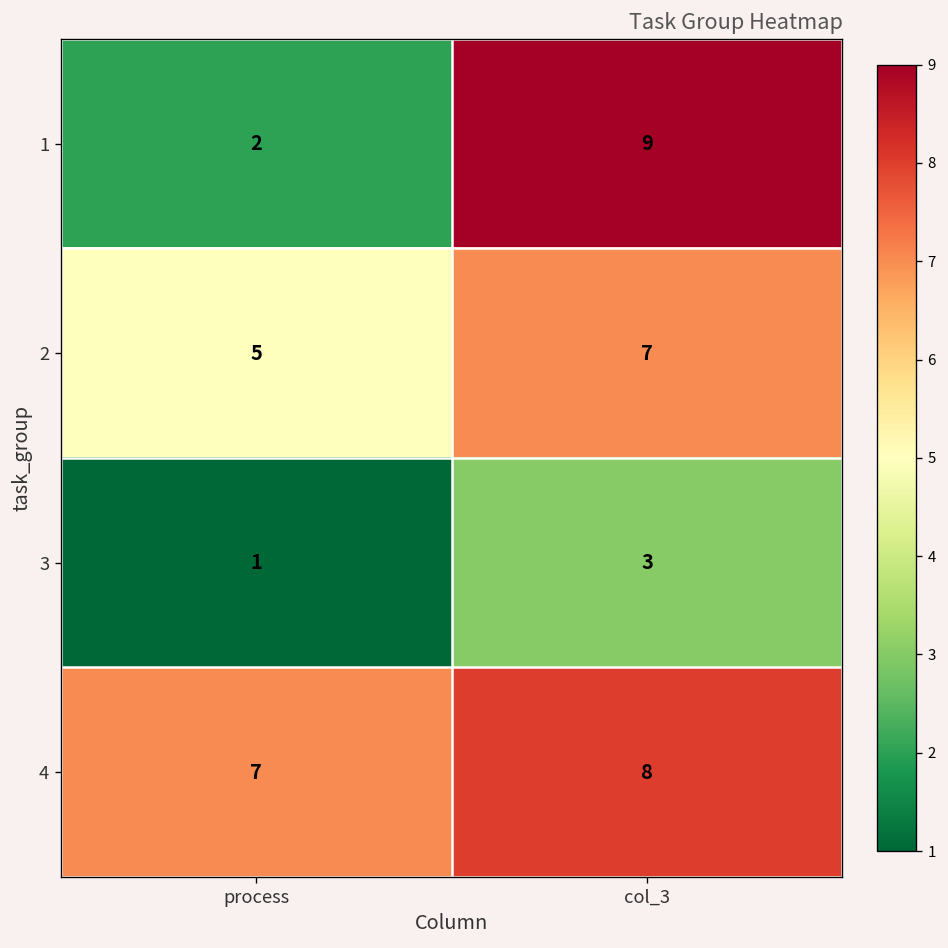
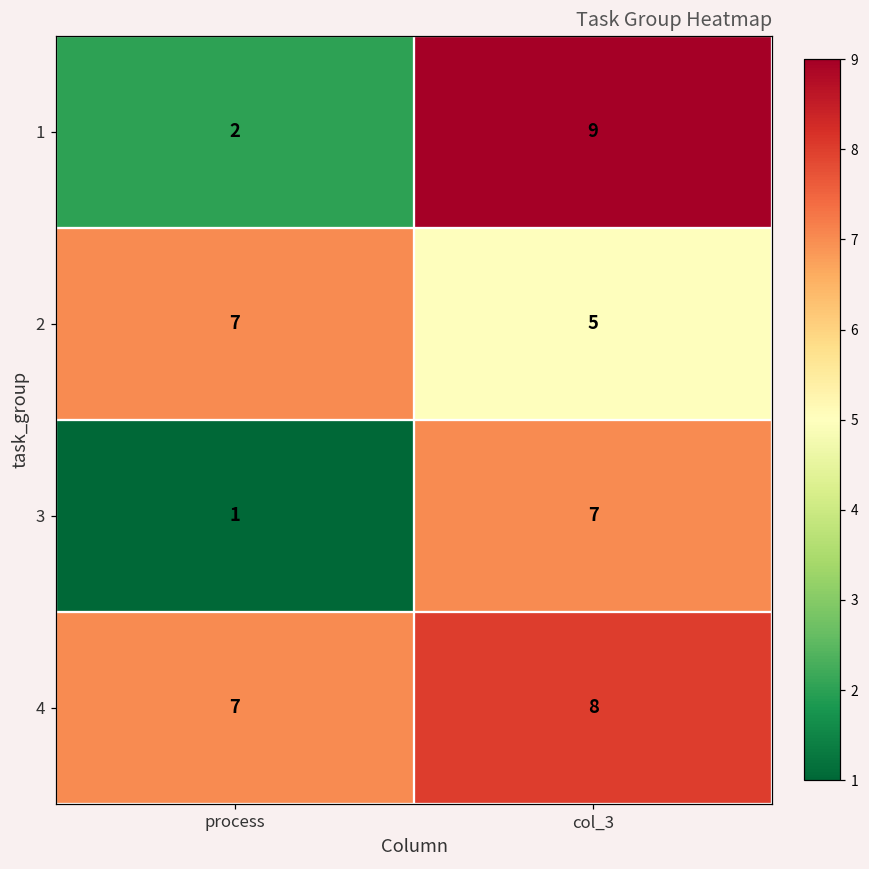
2, process: 5 -> 7
2, col_3: 7 -> 5
3, col_3: 3 -> 7
